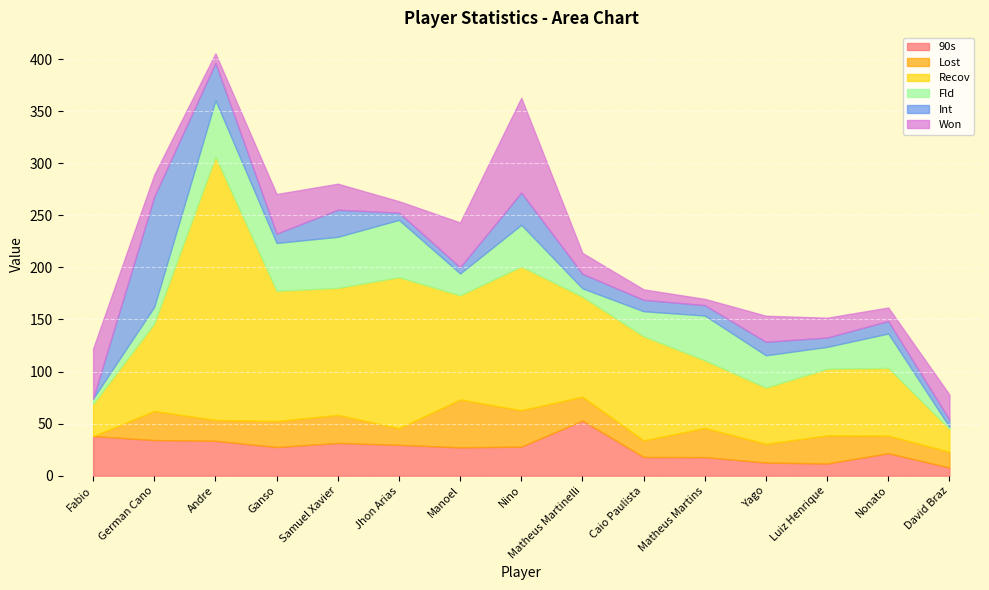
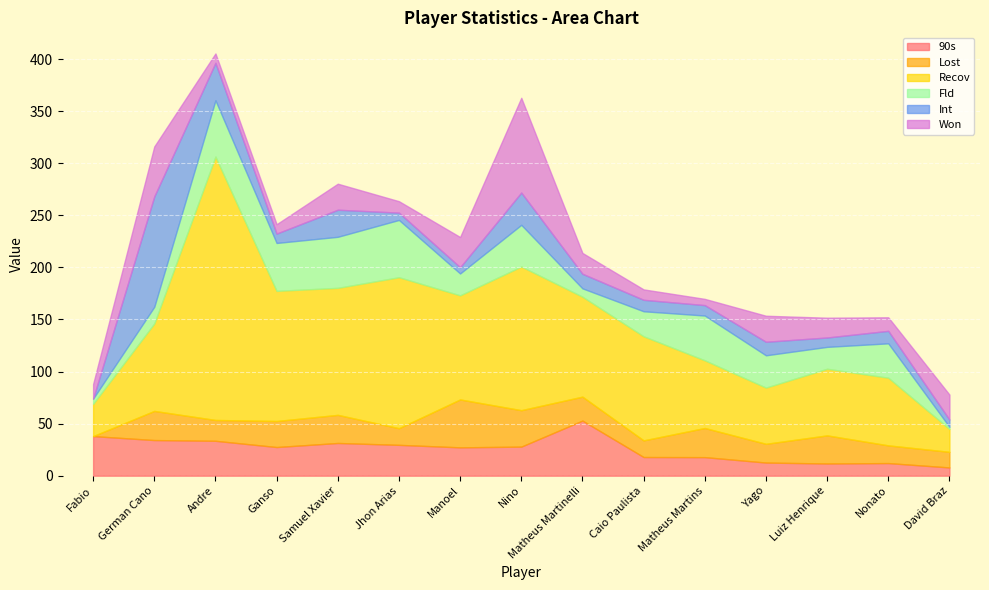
Won, Fabio: 48 -> 14
Won, German Cano: 21 -> 48
Won, Ganso: 38 -> 9
Won, Manoel: 43 -> 29
90s, Nonato: 22 -> 12
